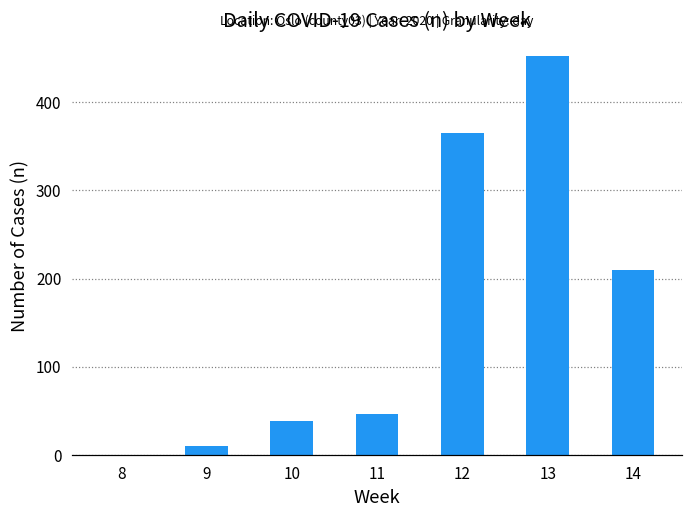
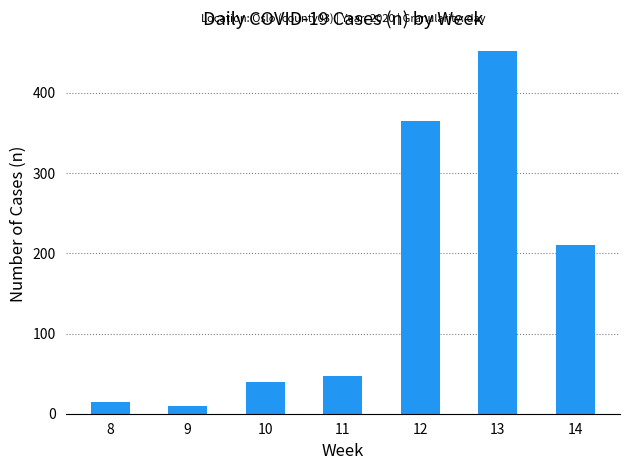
8: 0 -> 20
